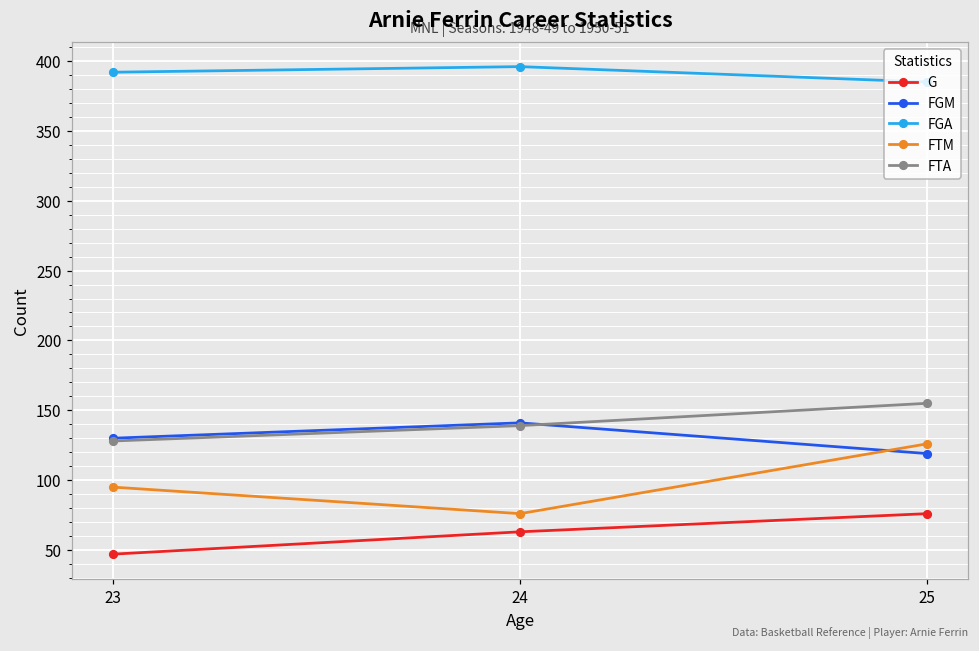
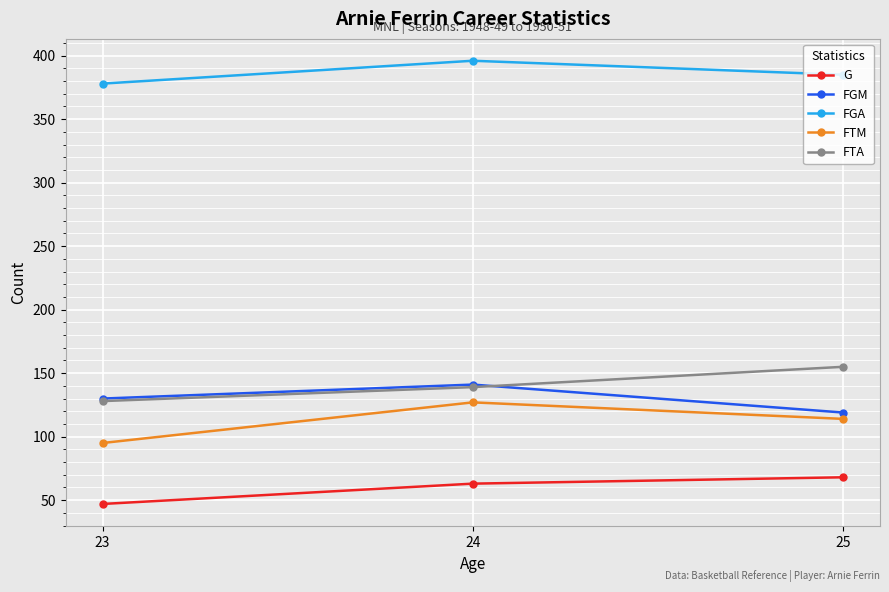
FGA, 23: 392 -> 378
FTM, 24: 76 -> 127
G, 25: 76 -> 68
FTM, 25: 126 -> 114
